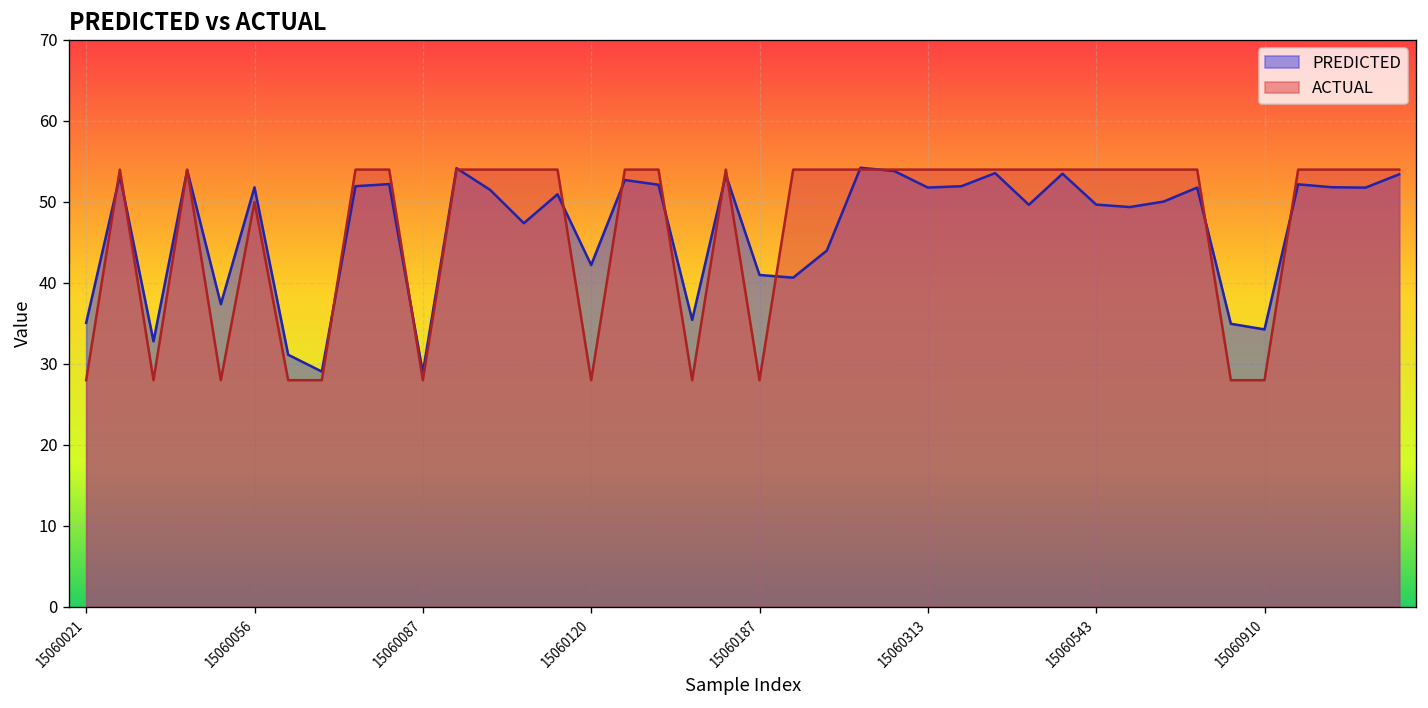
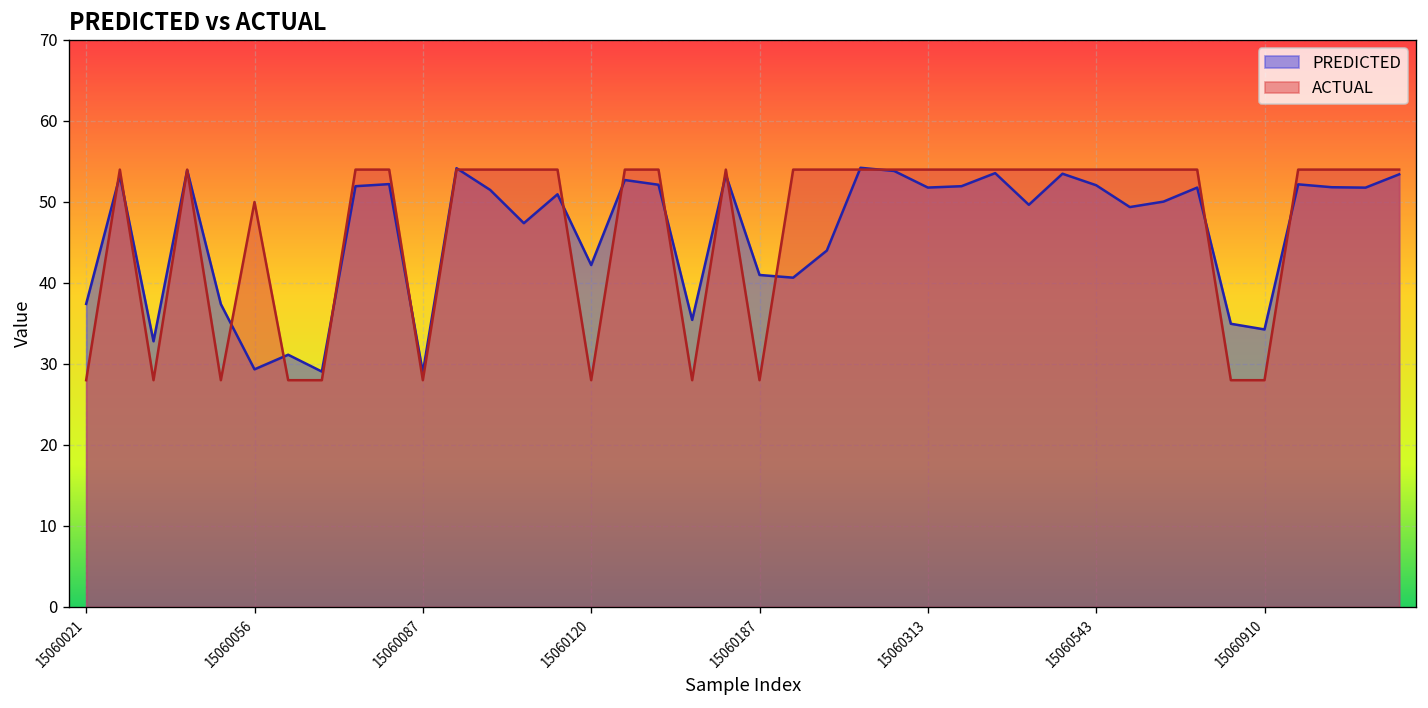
PREDICTED, 15060021: 35 -> 37
PREDICTED, 15060056: 52 -> 29
PREDICTED, 15060543: 50 -> 52
